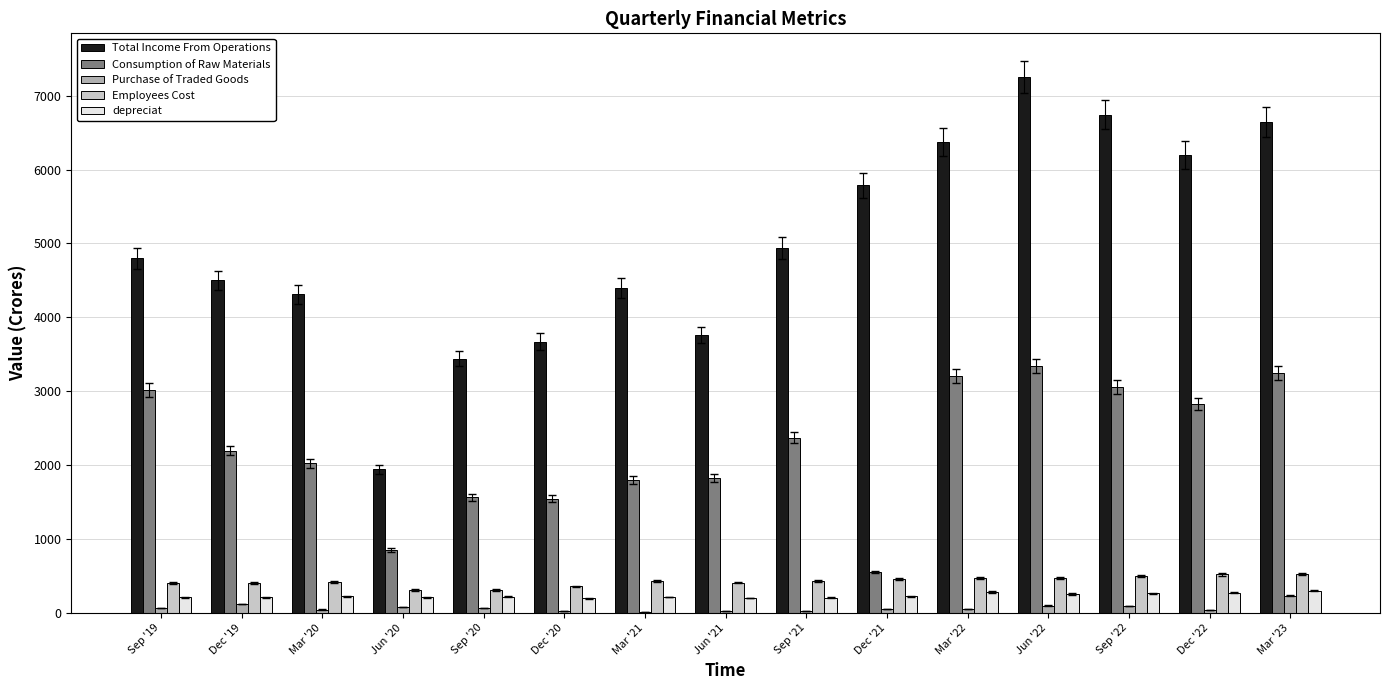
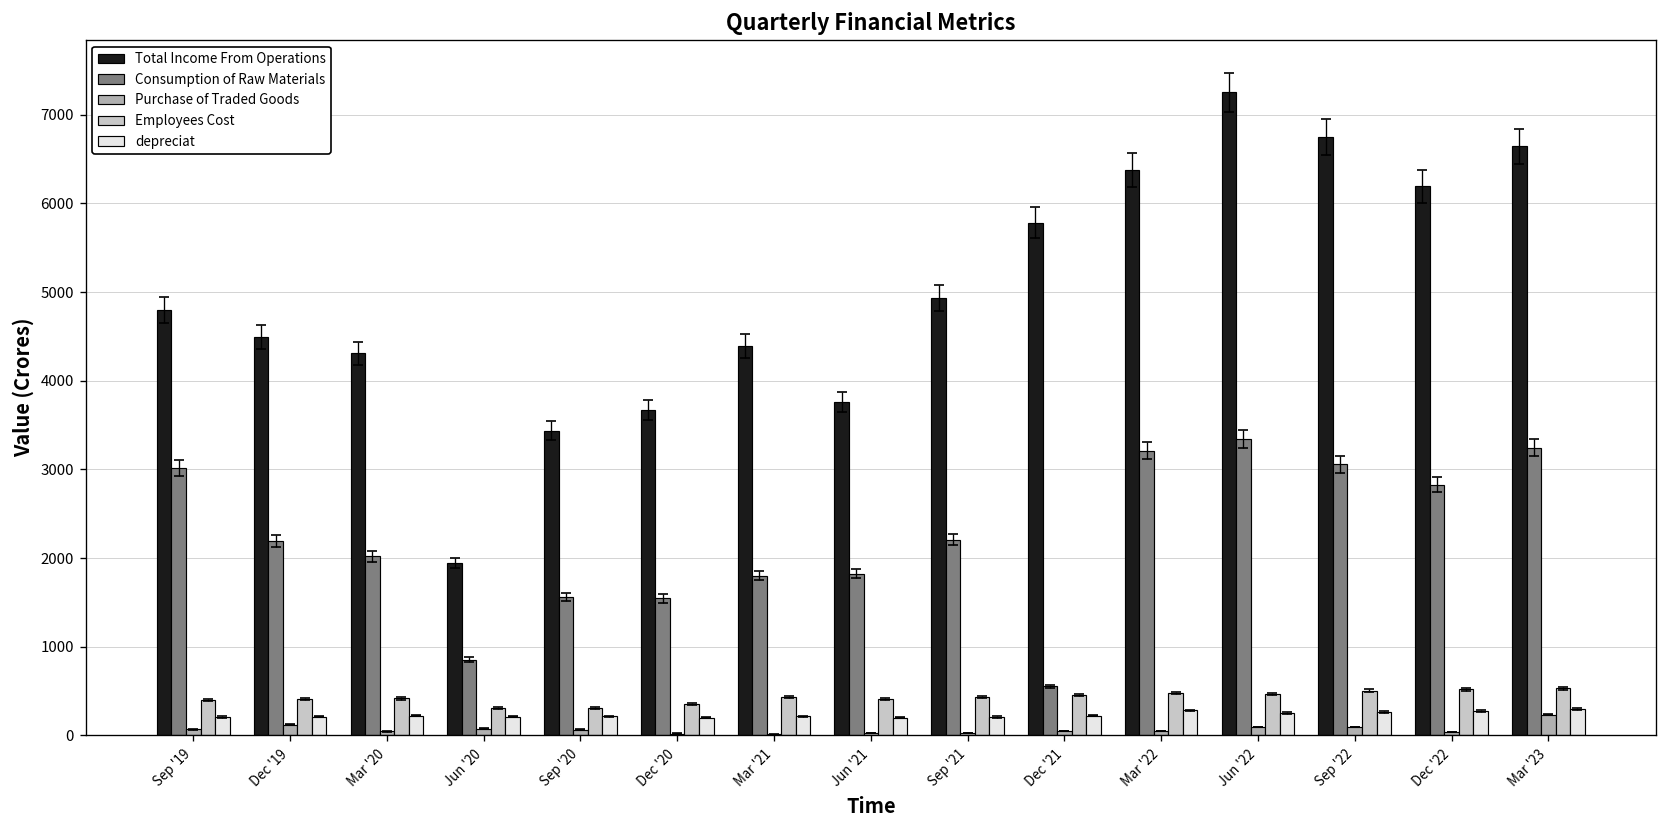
Consumption of Raw Materials, Sep '21: 2400 -> 2200
